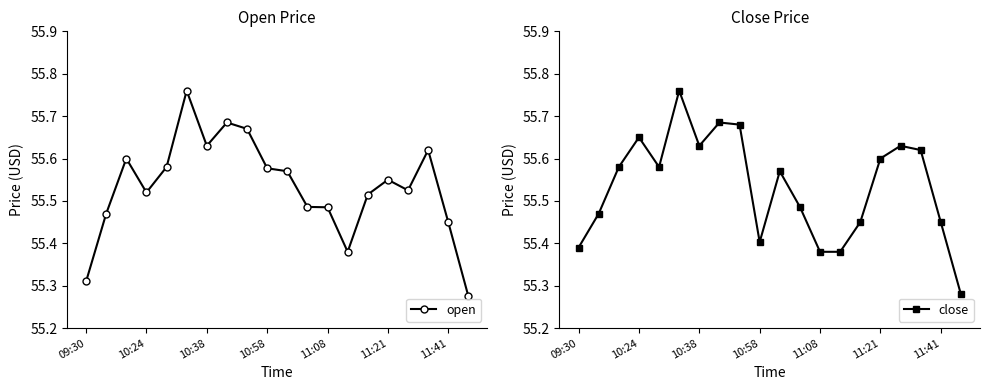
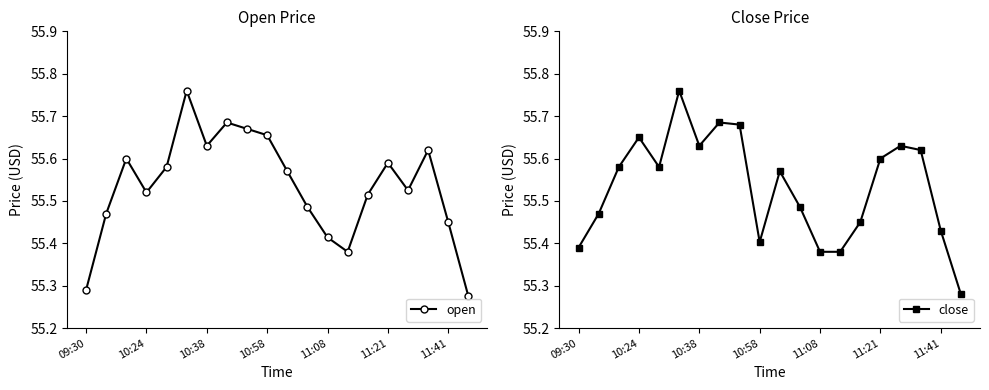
Open Price, 09:30: 55.31 -> 55.29
Open Price, 10:58: 55.58 -> 55.66
Open Price, 11:08: 55.49 -> 55.41
Open Price, 11:21: 55.55 -> 55.59
Close Price, 11:41: 55.45 -> 55.43
